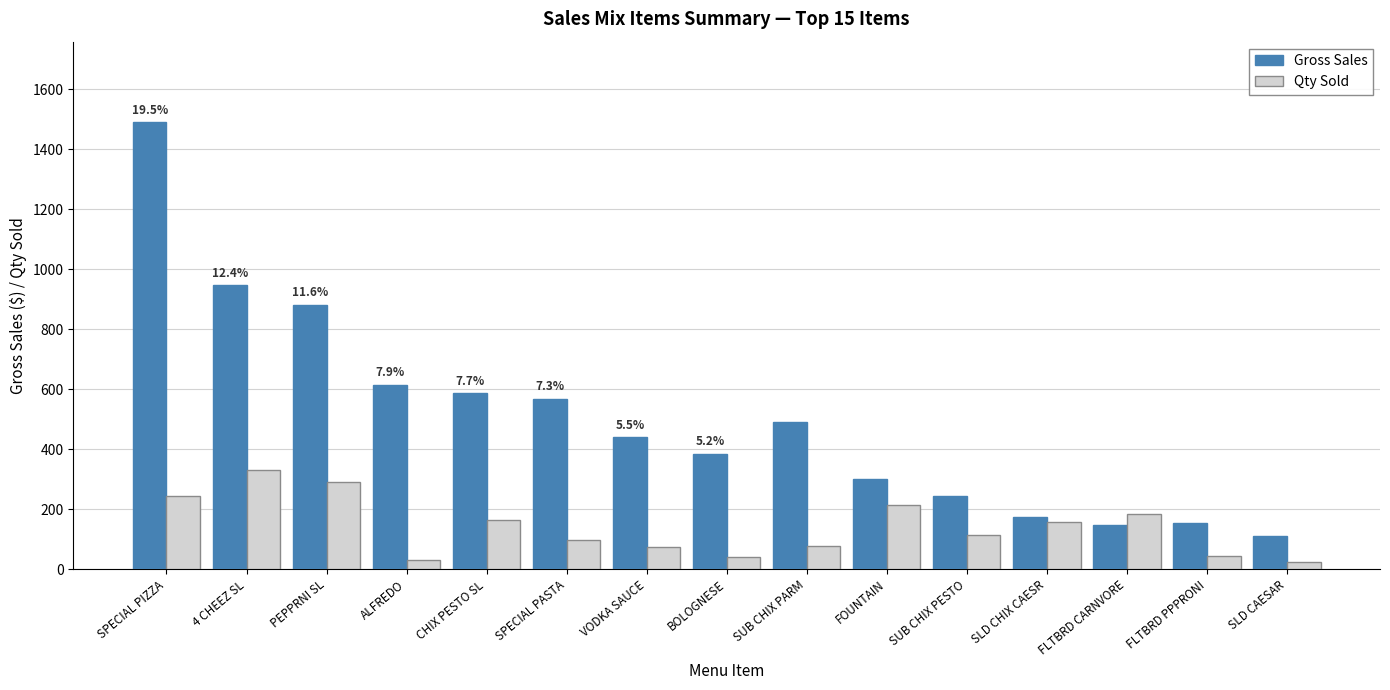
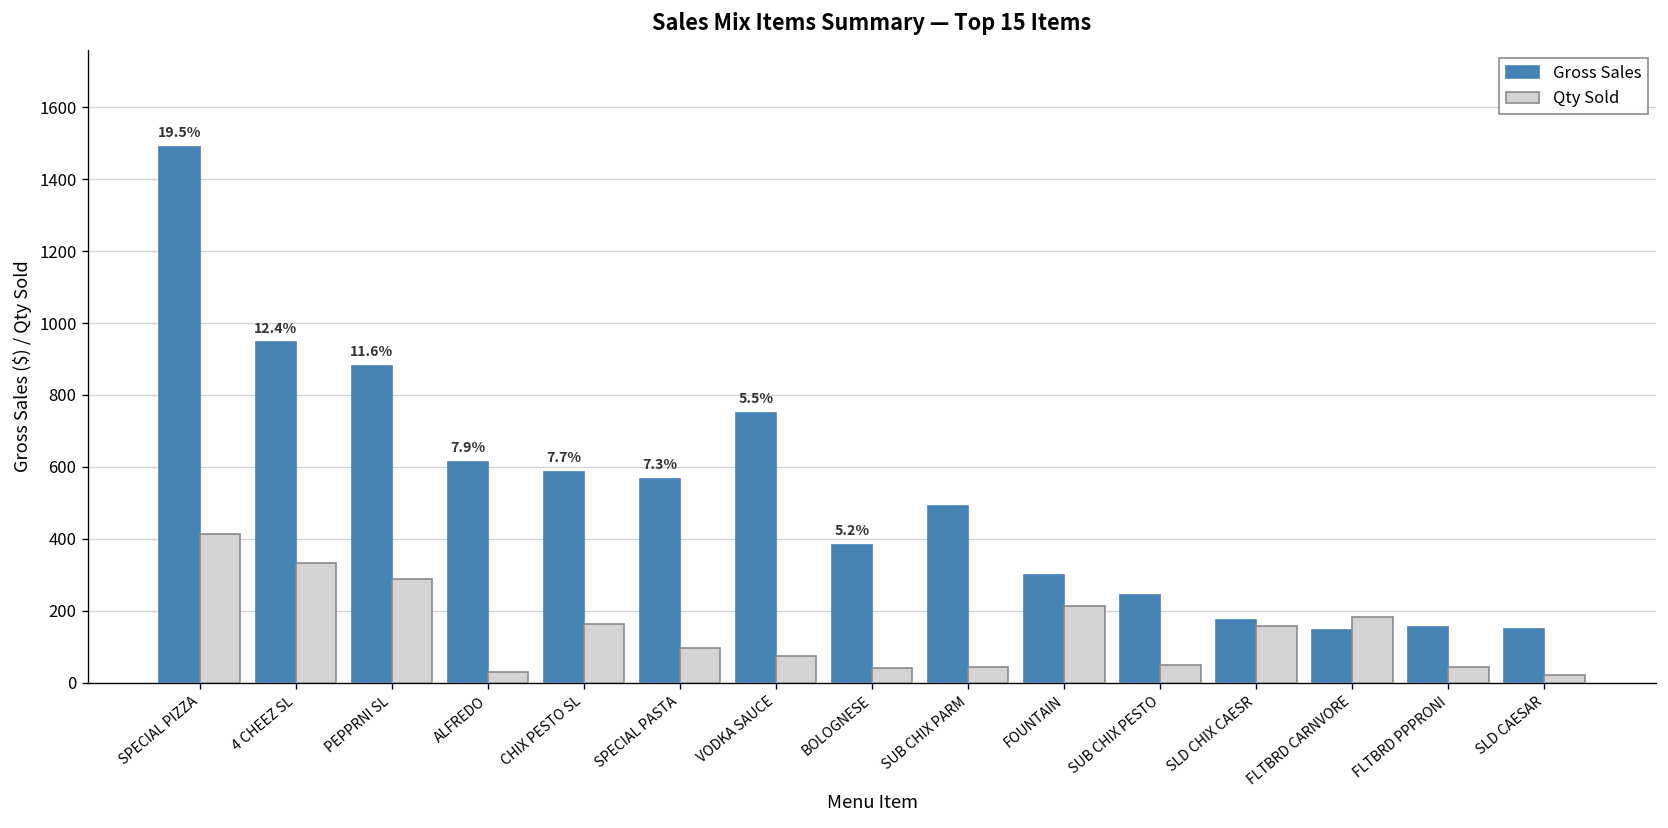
Qty Sold, SPECIAL PIZZA: 250 -> 410
Gross Sales, VODKA SAUCE: 440 -> 750
Qty Sold, SUB CHIX PARM: 80 -> 50
Qty Sold, SUB CHIX PESTO: 110 -> 50
Gross Sales, SLD CAESAR: 110 -> 150
